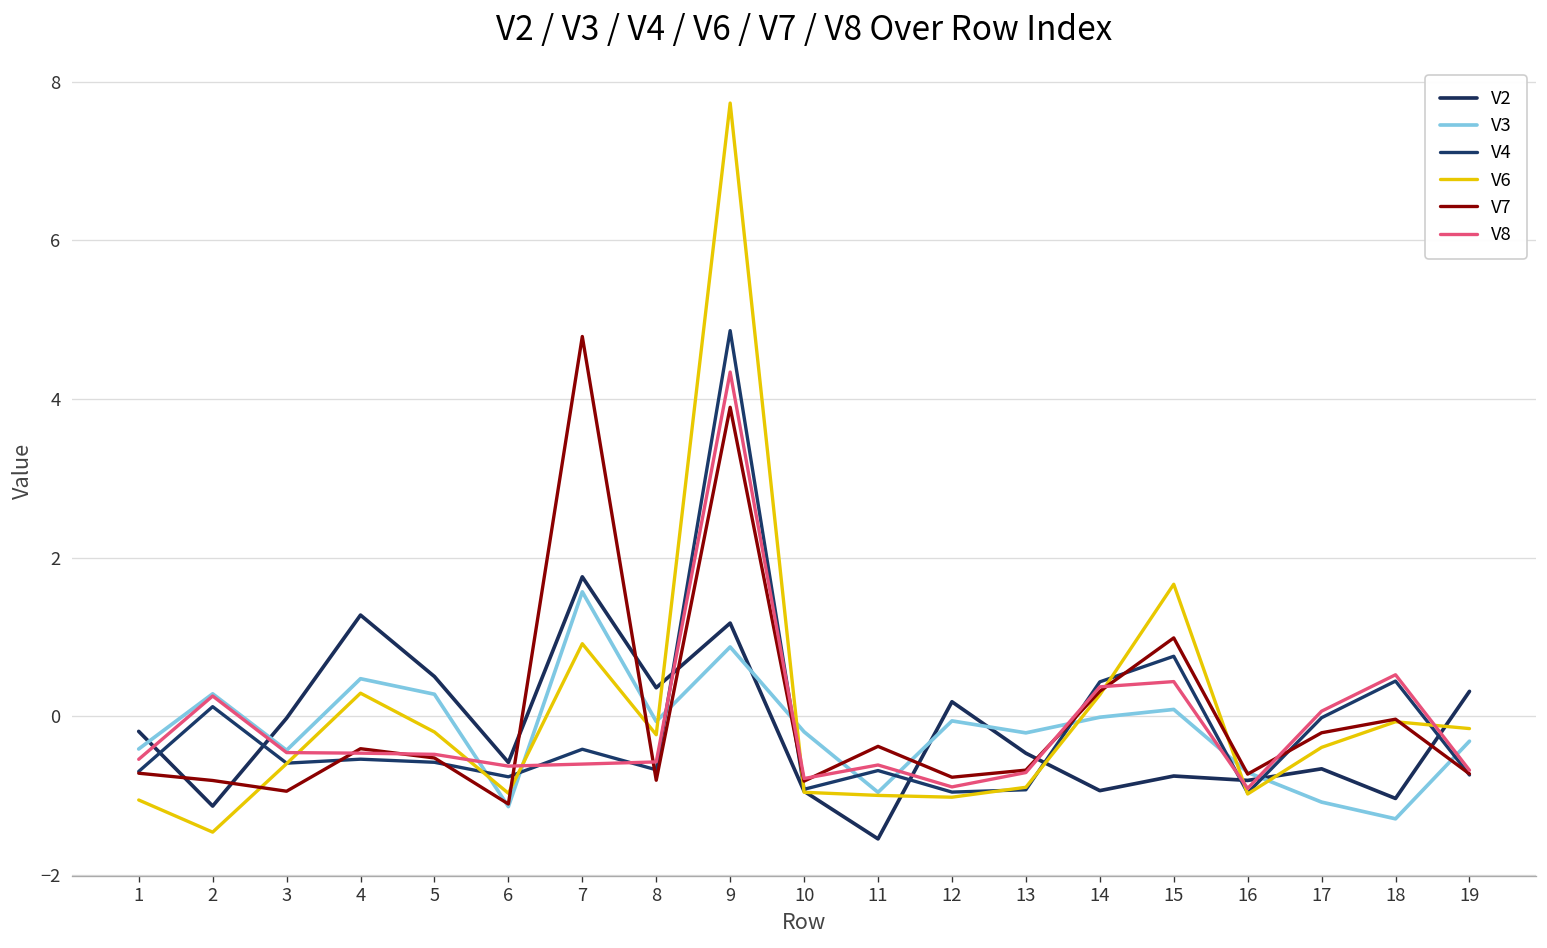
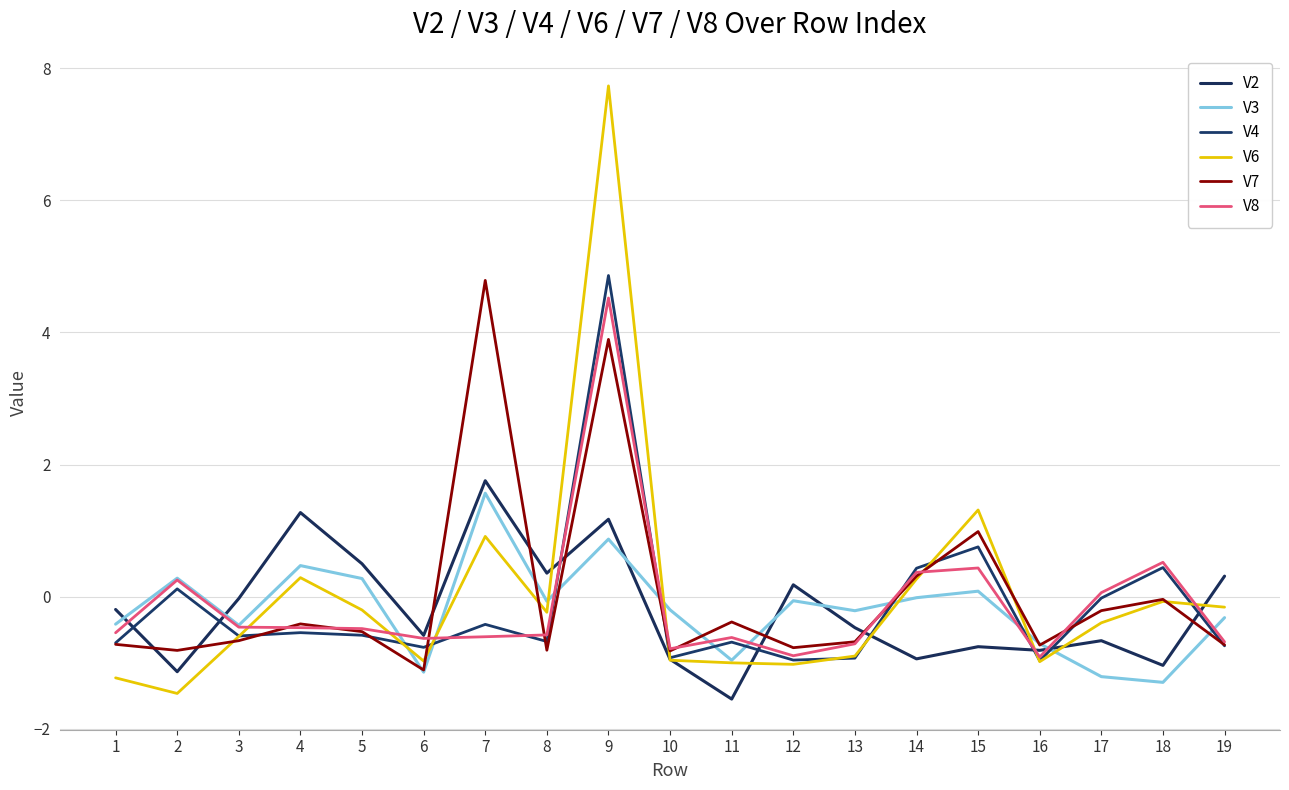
V6, 1: -1.1 -> -1.2
V7, 3: -0.9 -> -0.7
V8, 9: 4.3 -> 4.5
V6, 15: 1.7 -> 1.3
V3, 17: -1.1 -> -1.2
